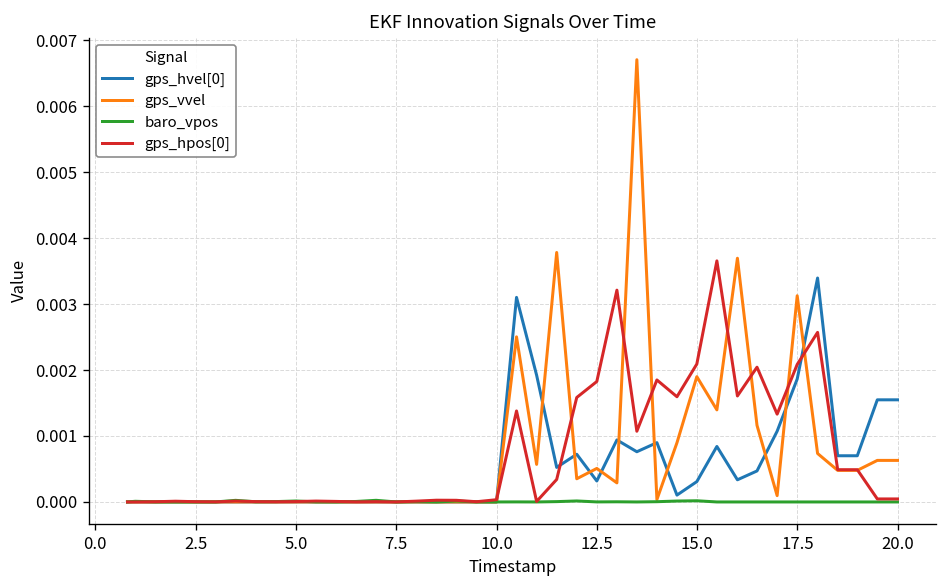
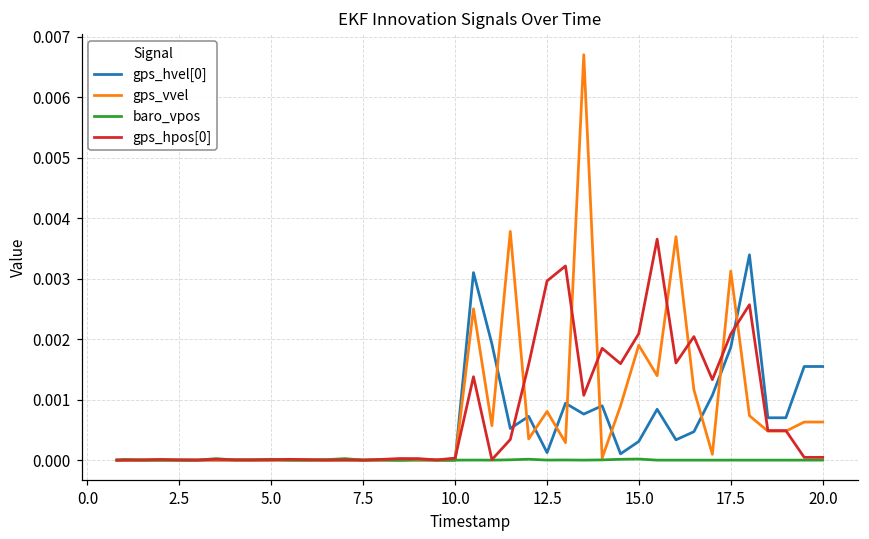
gps_hvel[0], 12.5: 0.0003 -> 0.0001
gps_vvel, 12.5: 0.0005 -> 0.0008
gps_hpos[0], 12.5: 0.0018 -> 0.0030
